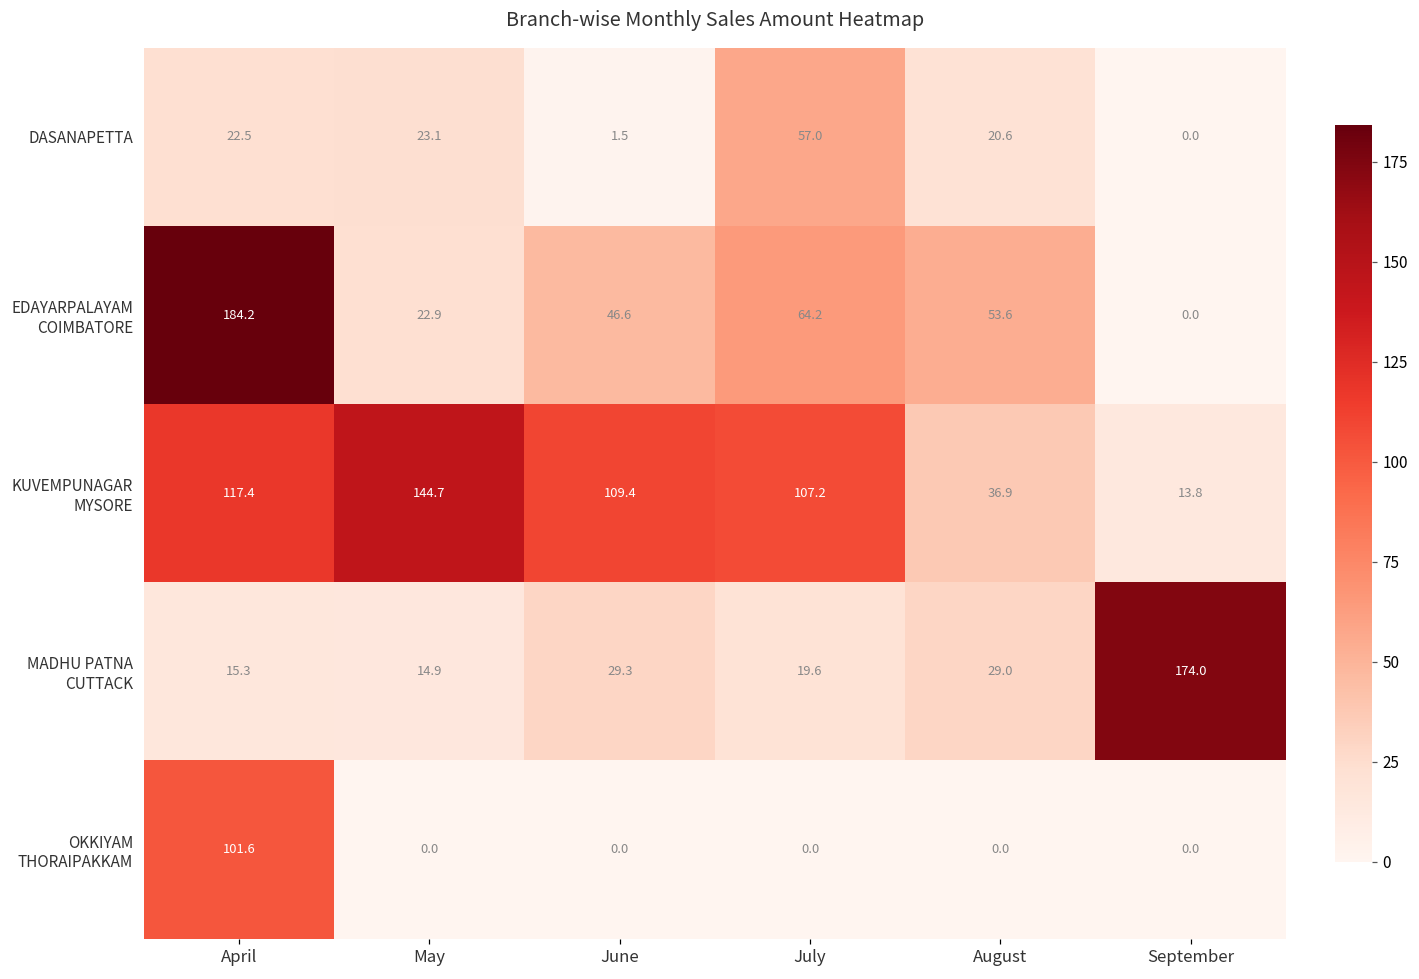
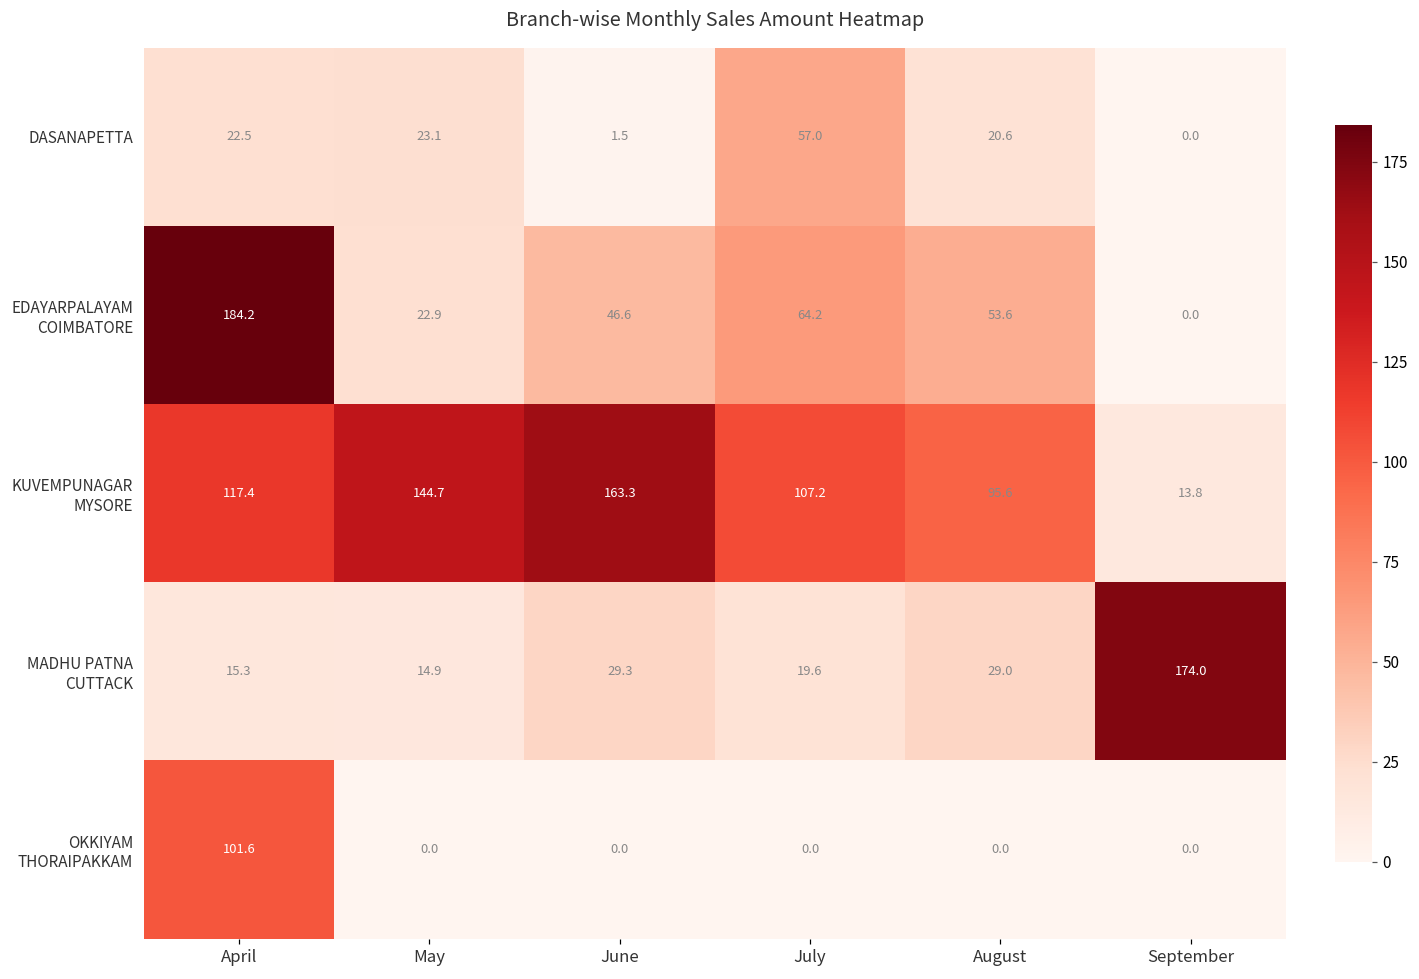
KUVEMPUNAGAR MYSORE, June: 109.4 -> 163.3
KUVEMPUNAGAR MYSORE, August: 36.9 -> 95.6
